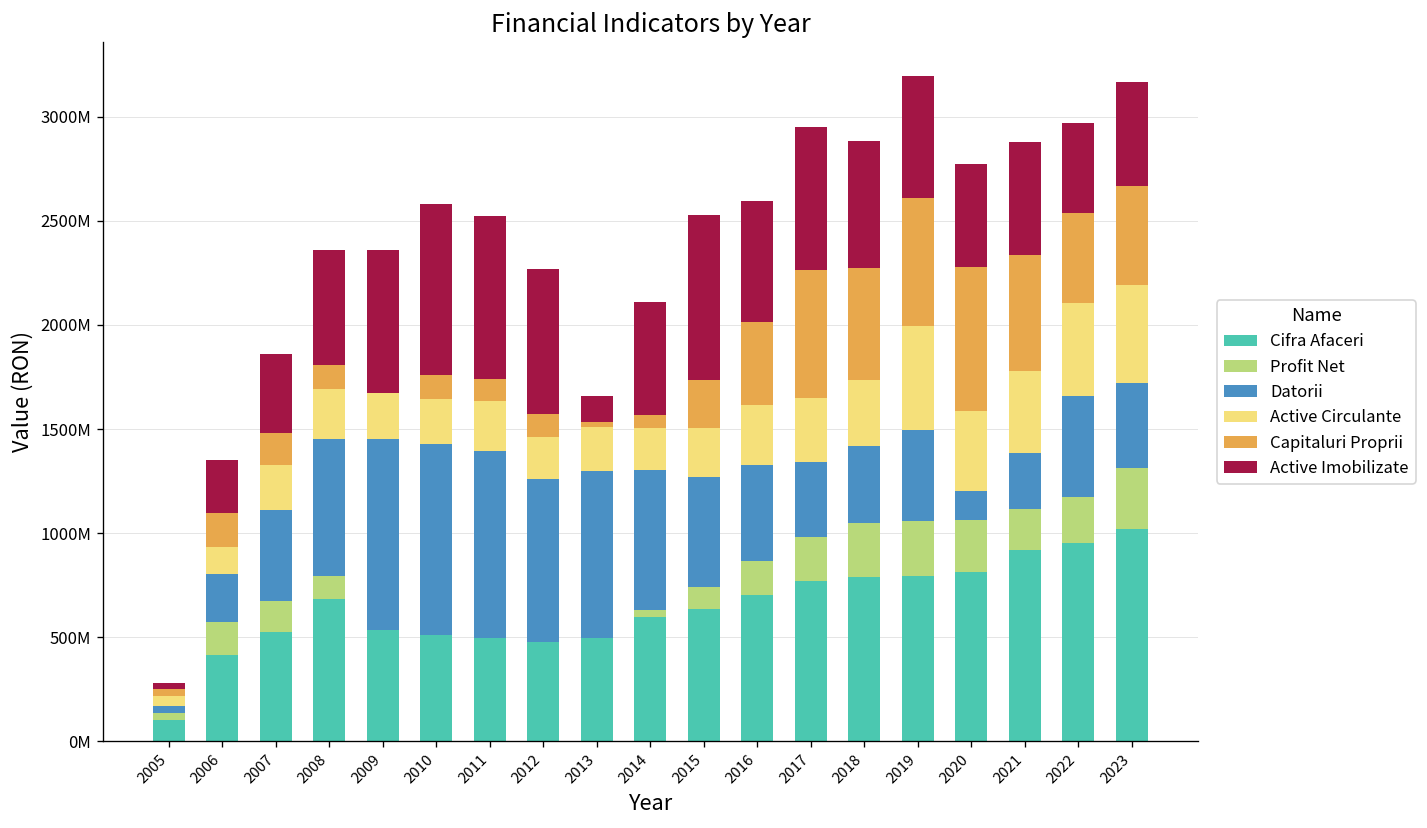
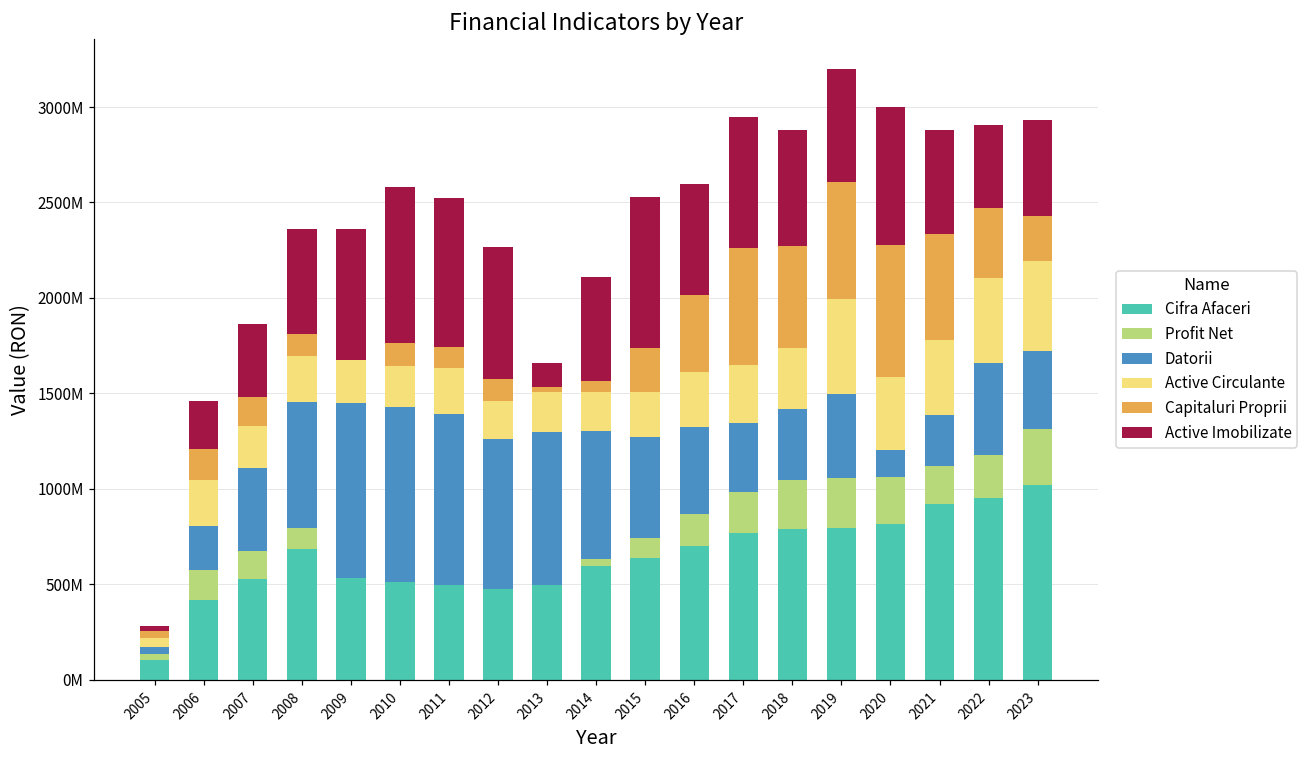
Active Circulante, 2006: 130000000 -> 240000000
Active Imobilizate, 2020: 490000000 -> 720000000
Capitaluri Proprii, 2022: 430000000 -> 370000000
Capitaluri Proprii, 2023: 470000000 -> 240000000
